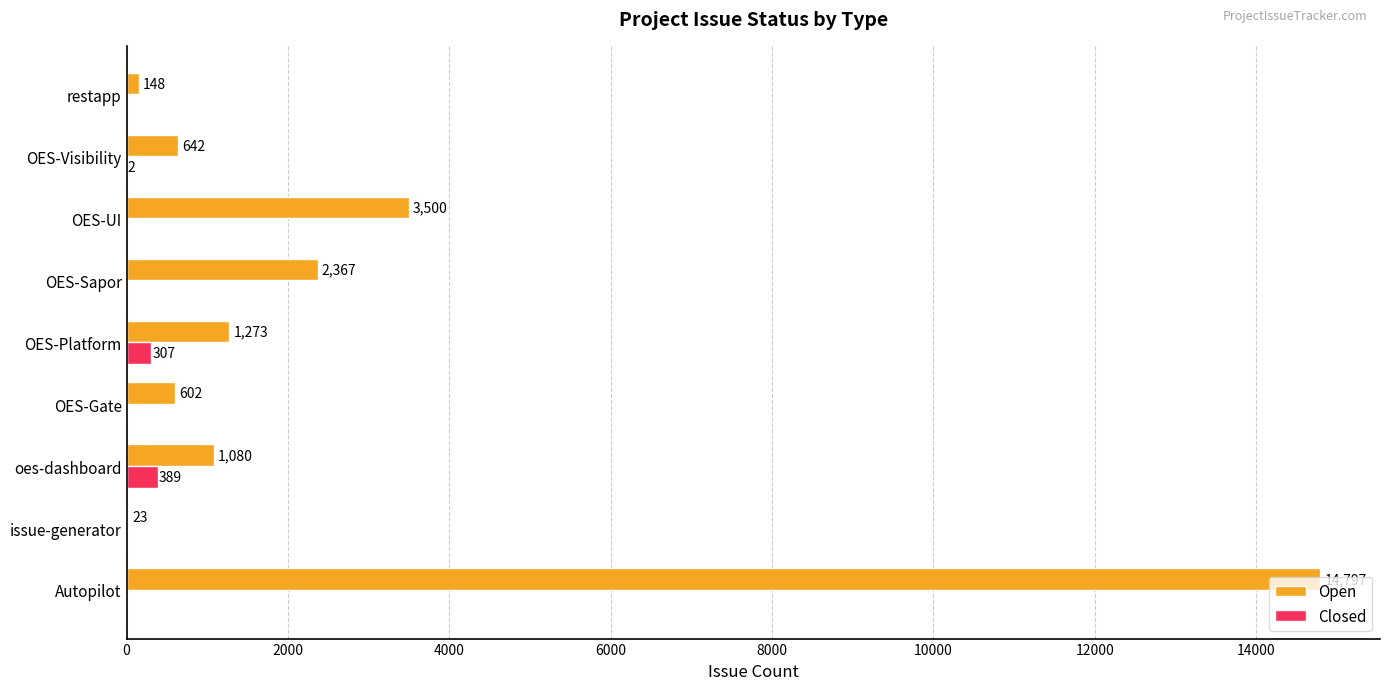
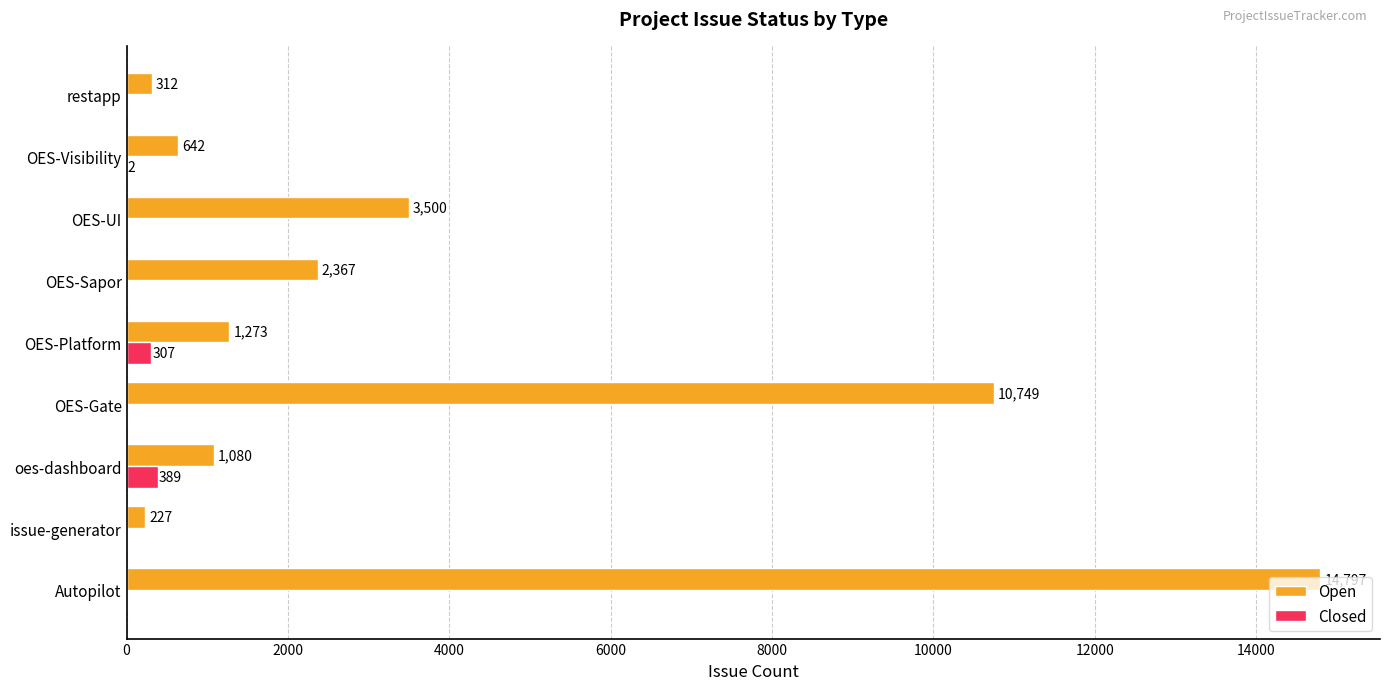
Open, restapp: 148 -> 312
Open, OES-Gate: 602 -> 10,749
Open, issue-generator: 23 -> 227
